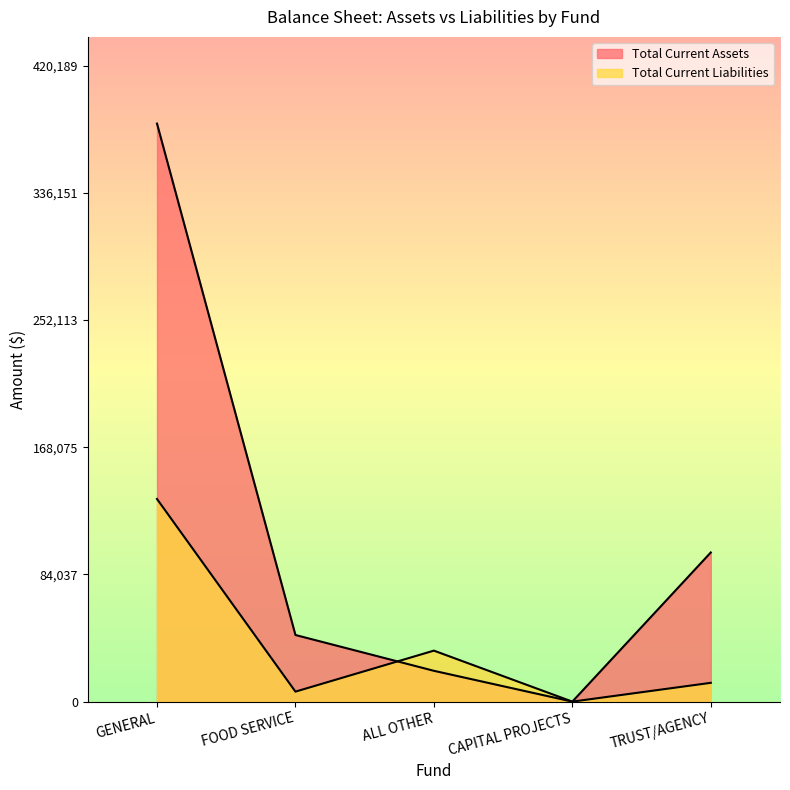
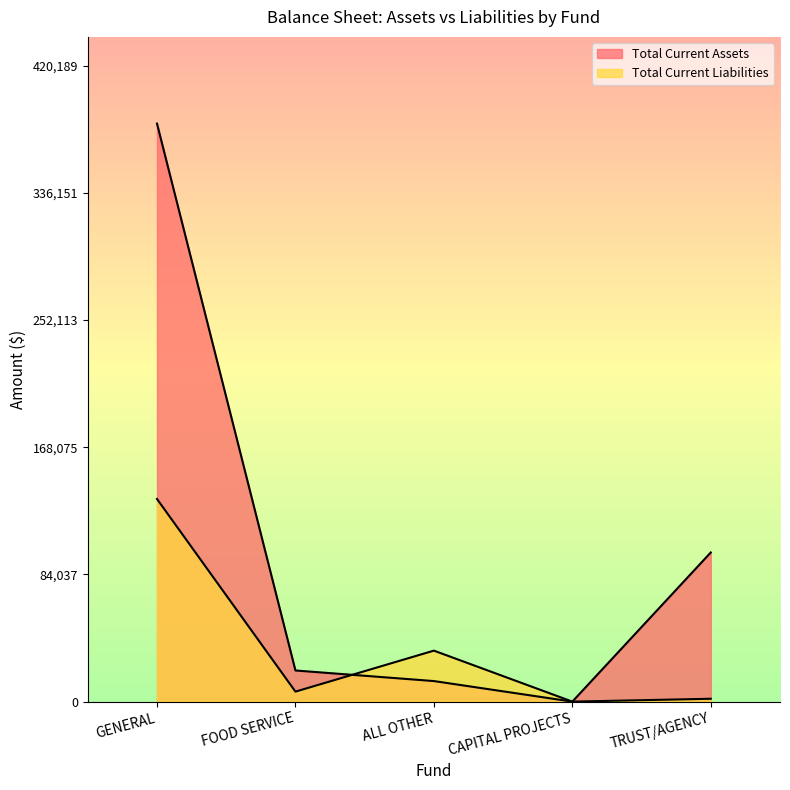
Total Current Assets, FOOD SERVICE: 44,000 -> 21,000
Total Current Assets, ALL OTHER: 20,000 -> 14,000
Total Current Liabilities, TRUST/AGENCY: 12,000 -> 2,000
